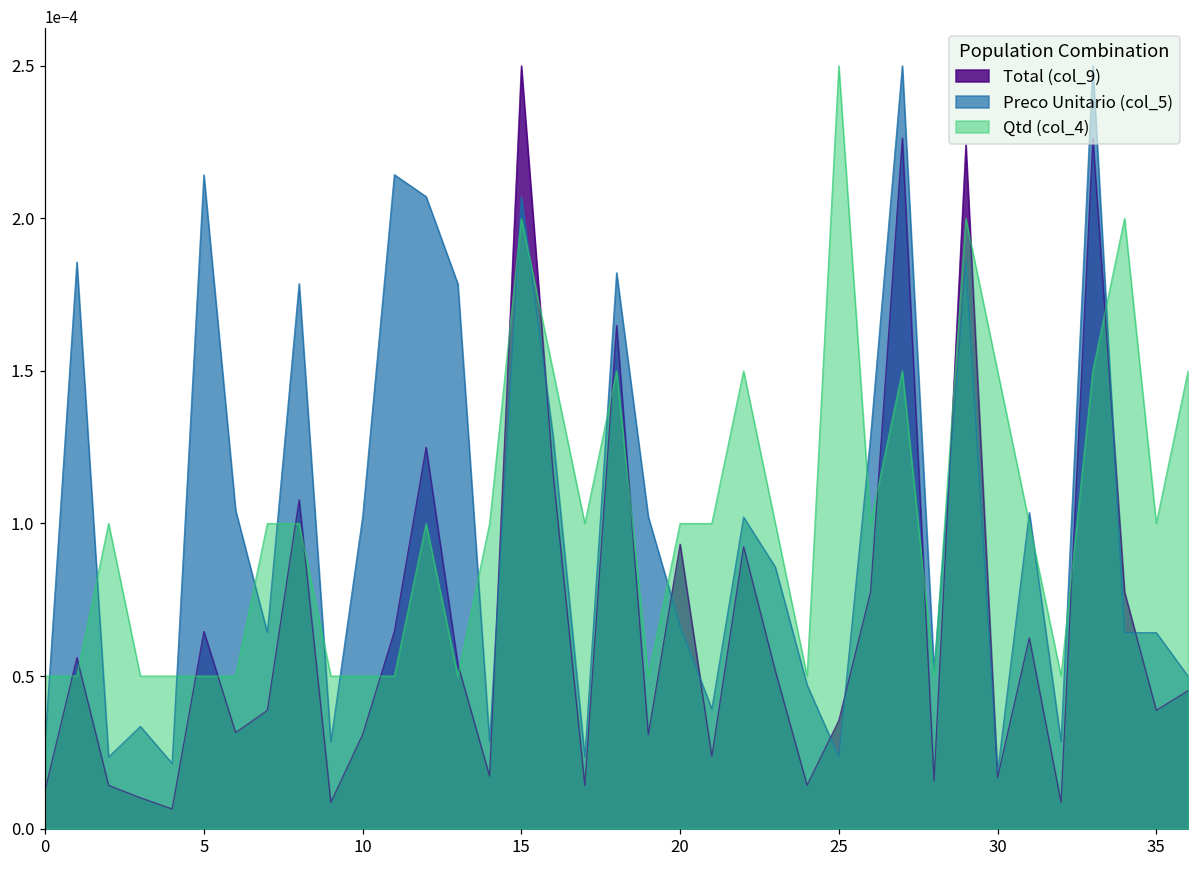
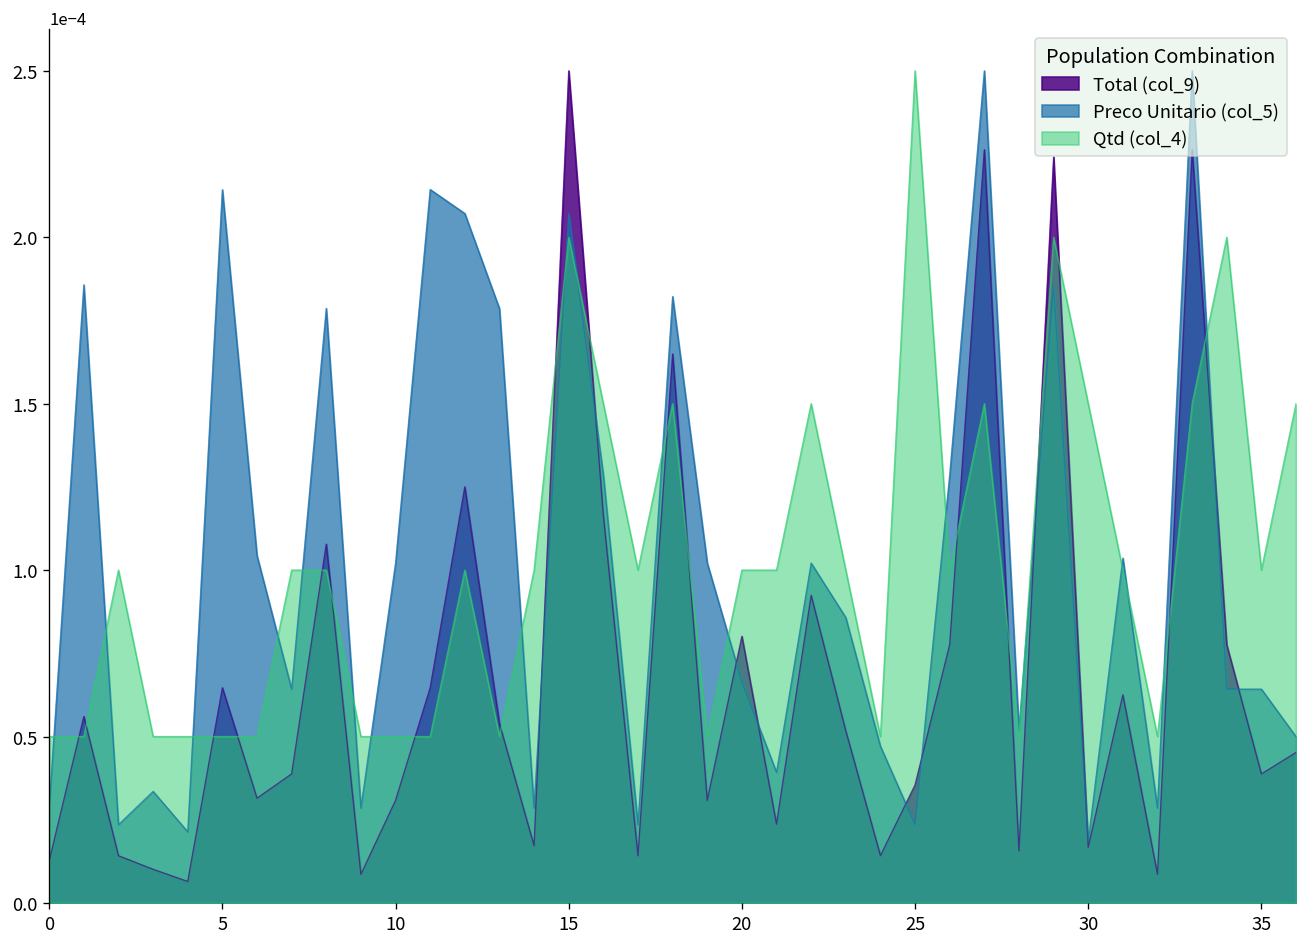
Total (col_9), 20: 0.000093 -> 0.000080
